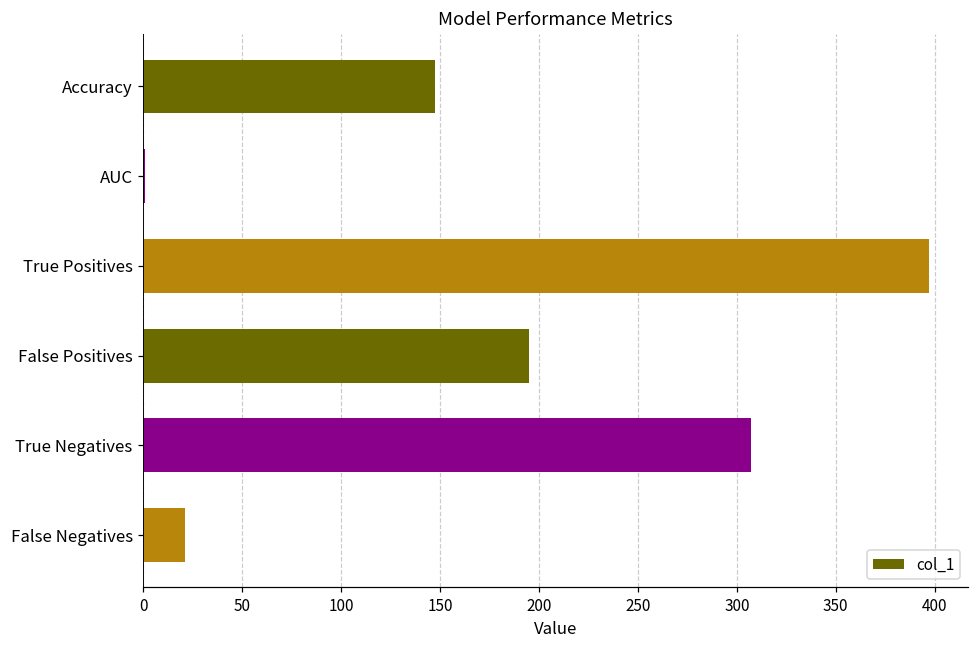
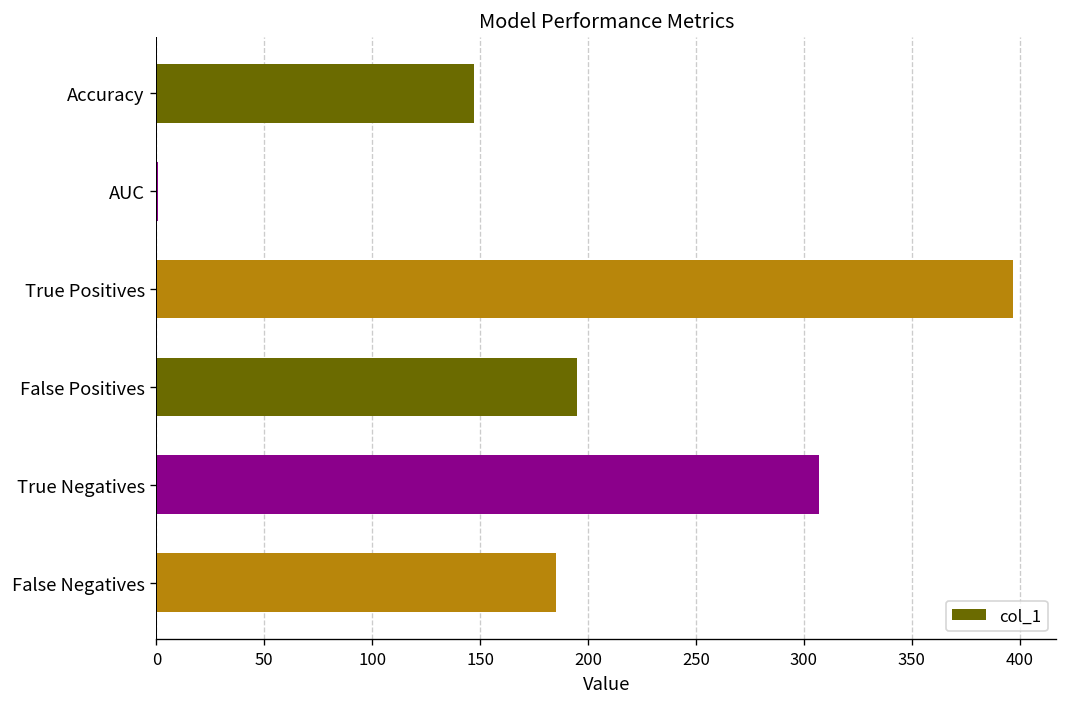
False Negatives: 21 -> 185
